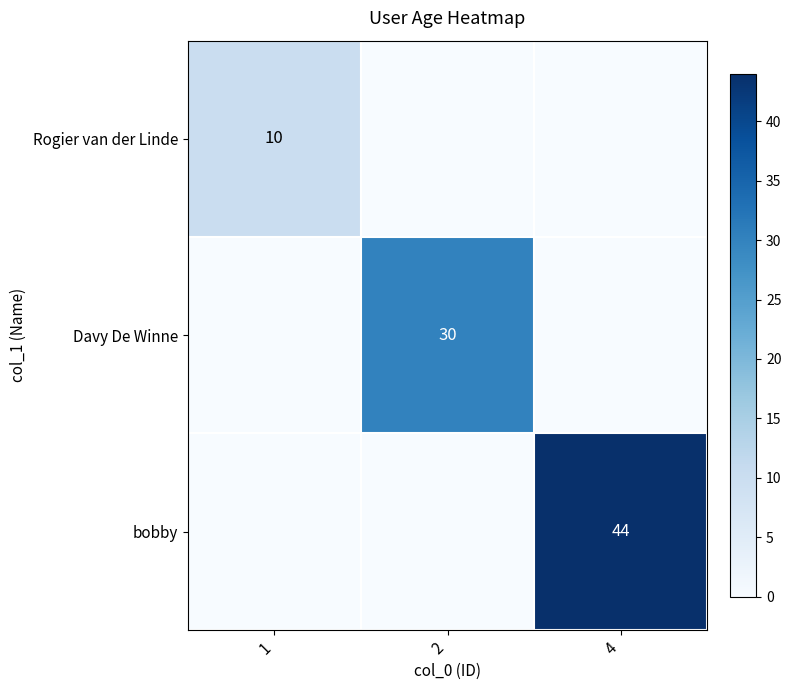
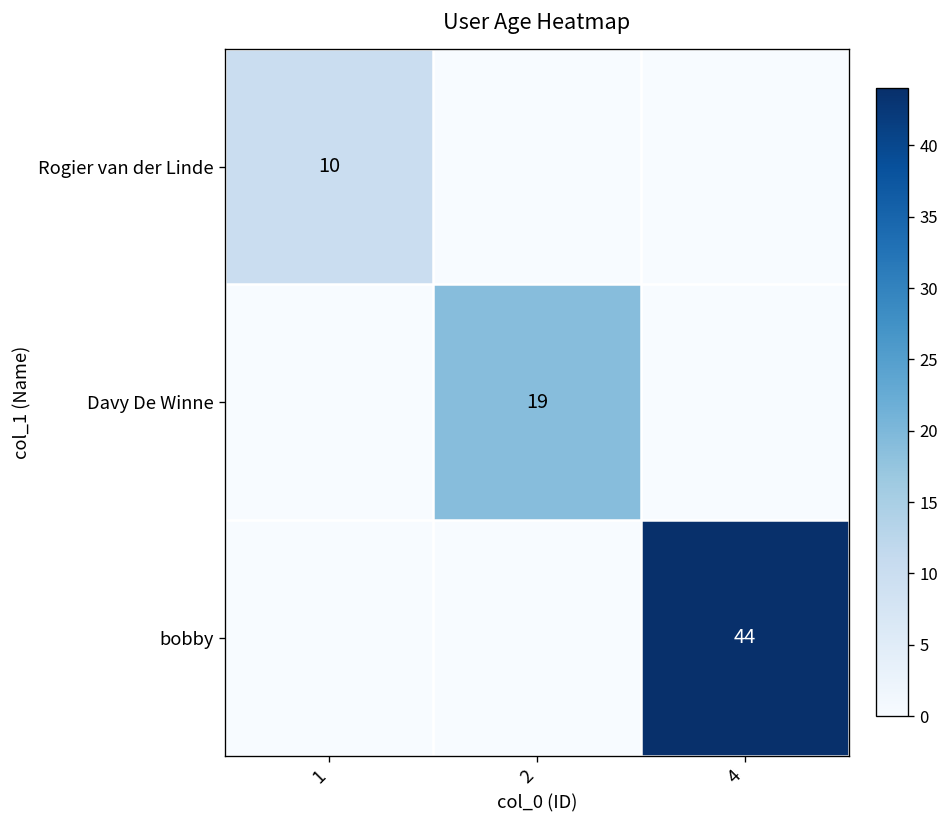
Davy De Winne, 2: 30 -> 19
